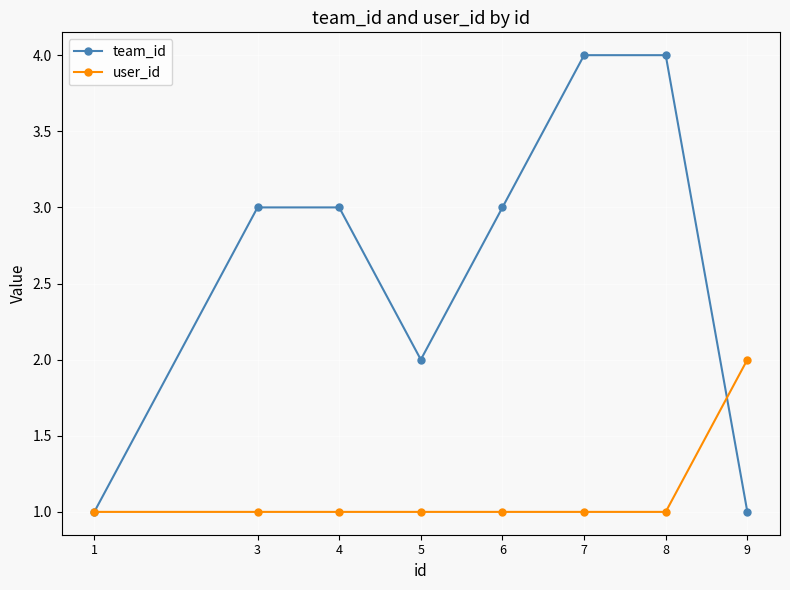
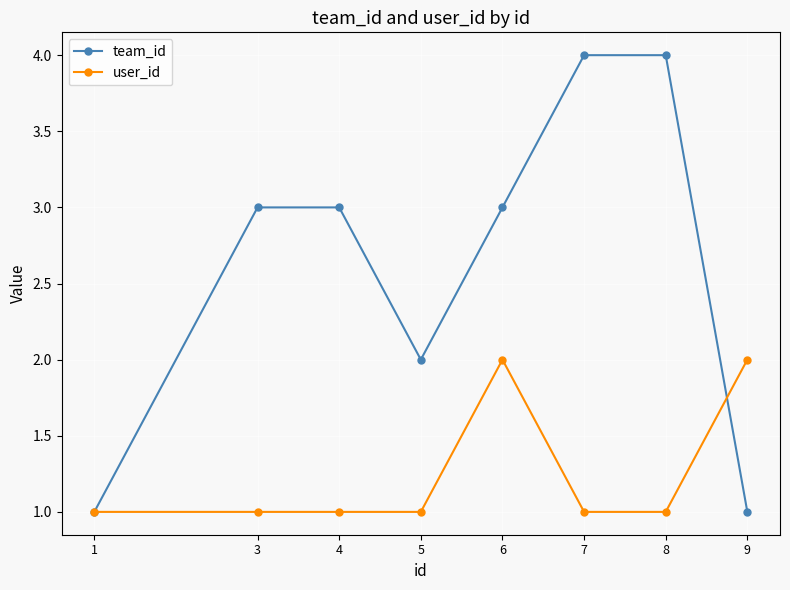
user_id, 6: 1 -> 2
